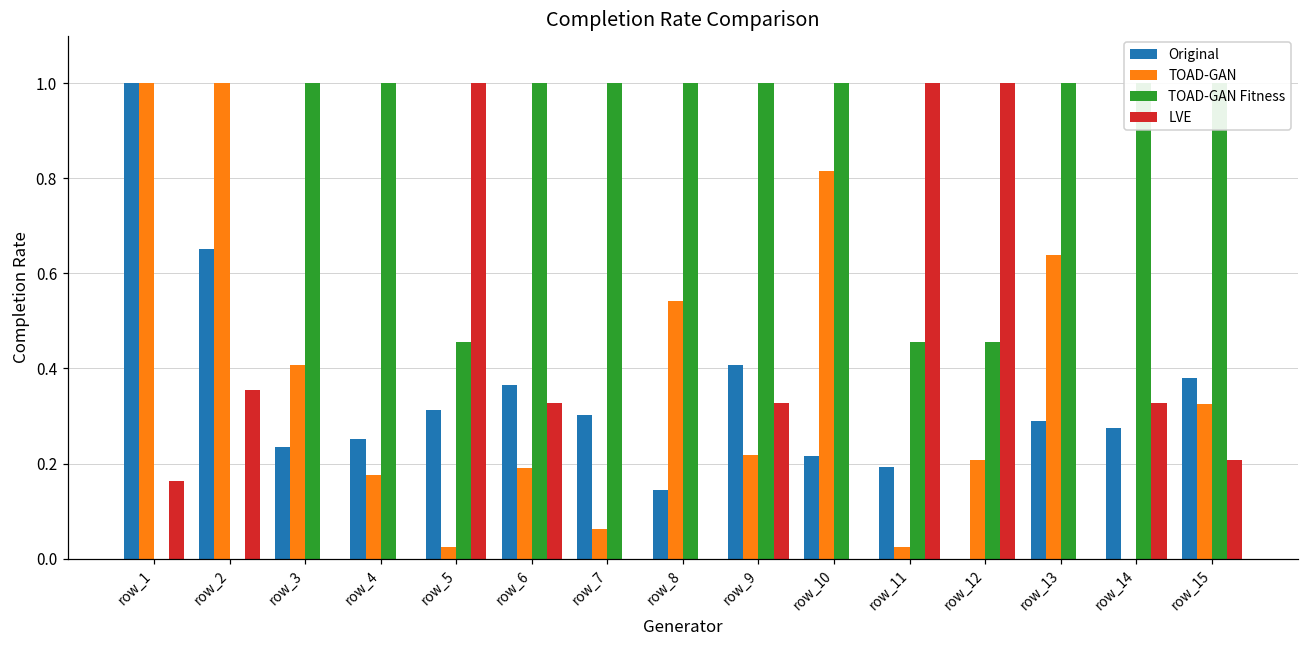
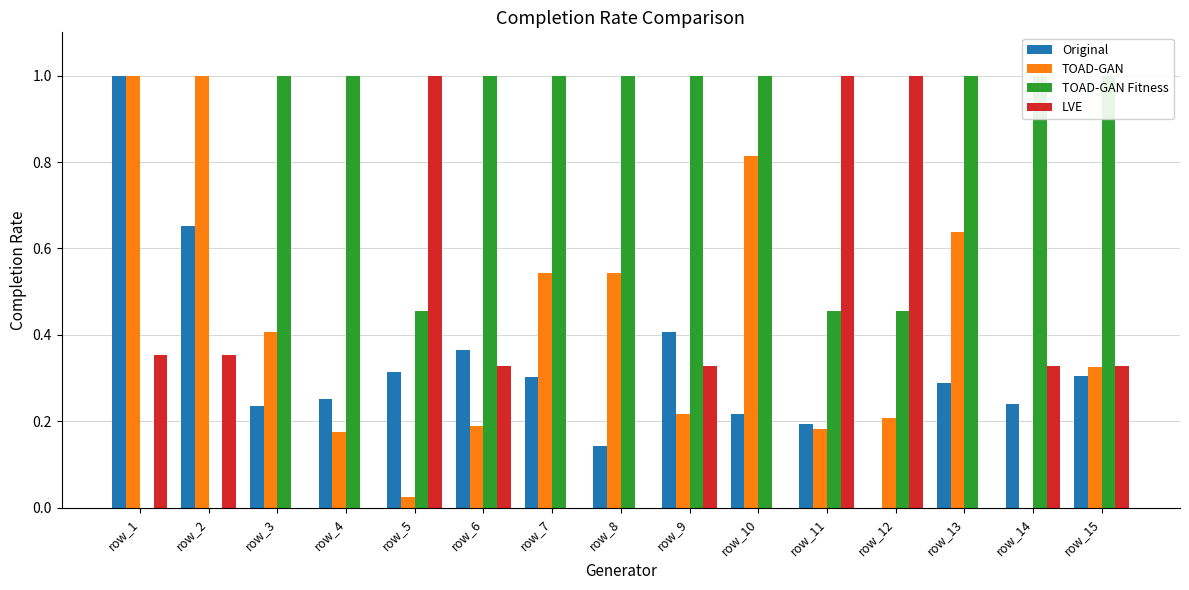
LVE, row_1: 0.16 -> 0.35
TOAD-GAN, row_7: 0.06 -> 0.54
TOAD-GAN, row_11: 0.02 -> 0.18
Original, row_14: 0.28 -> 0.24
Original, row_15: 0.38 -> 0.31
LVE, row_15: 0.21 -> 0.33
